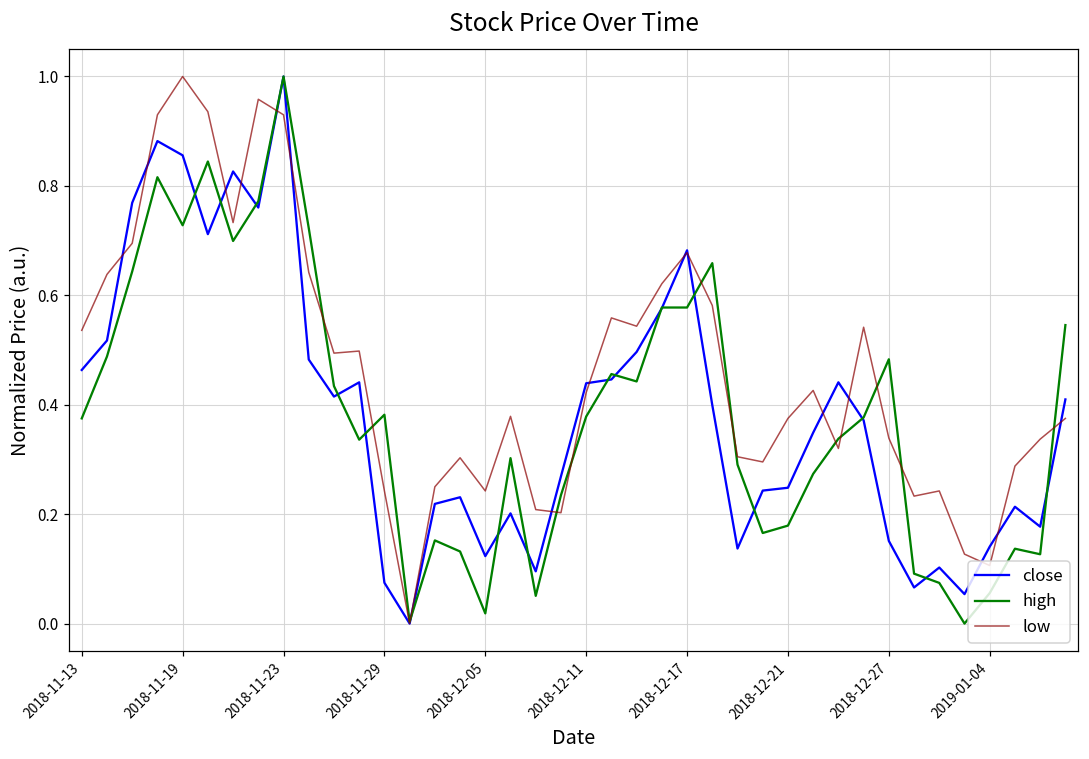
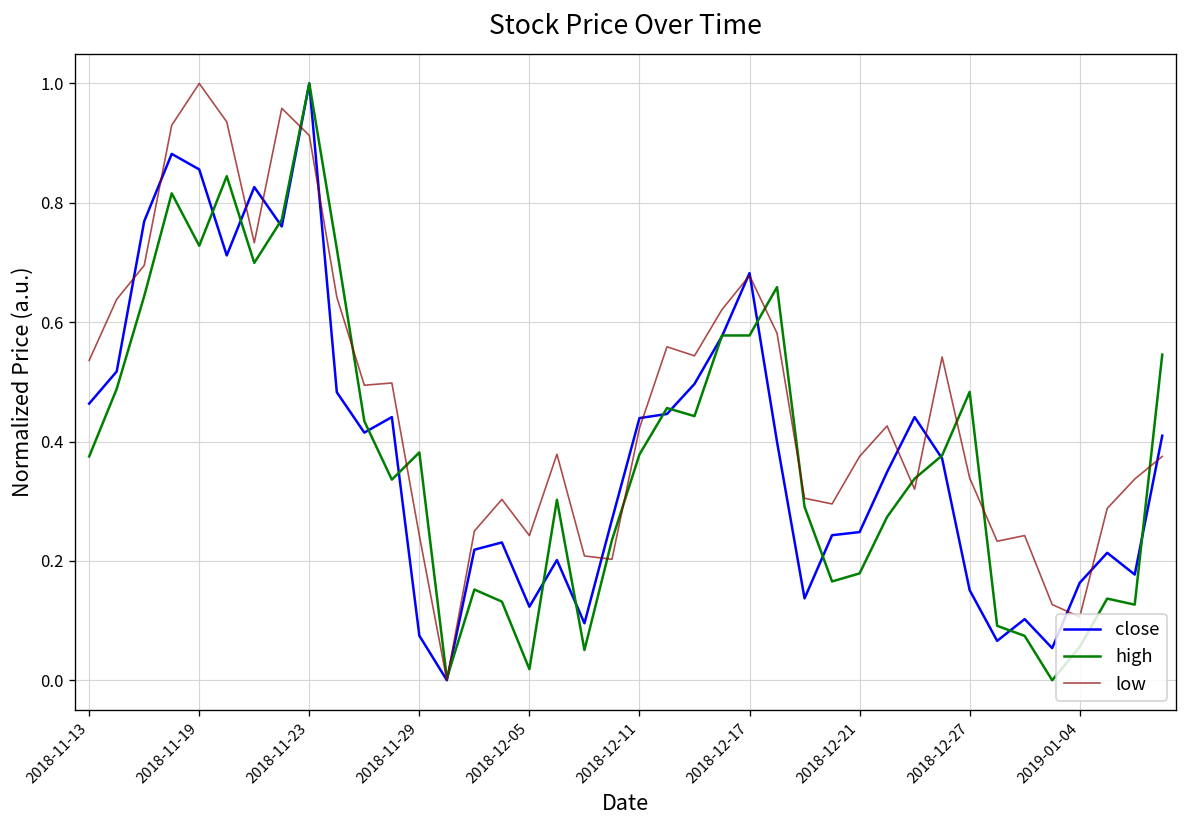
low, 2018-11-23: 0.93 -> 0.91
close, 2019-01-04: 0.14 -> 0.16
